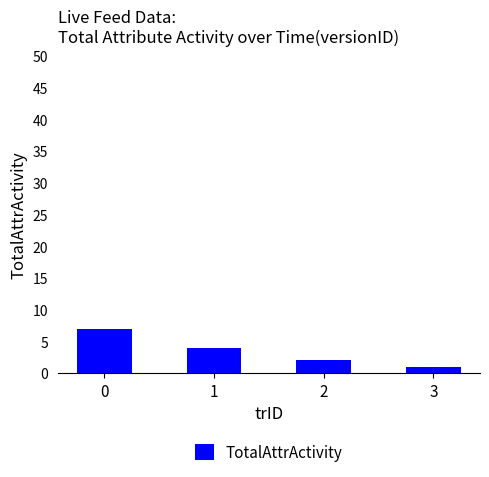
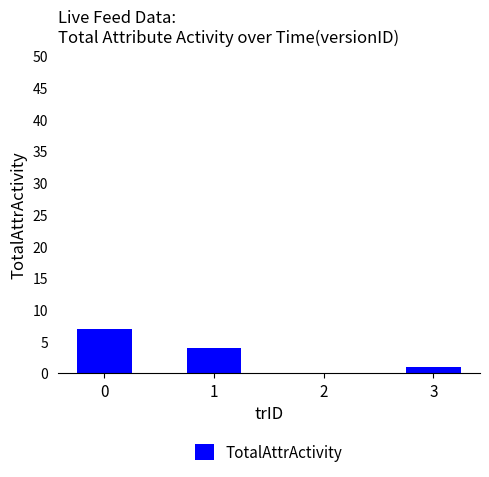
2: 2 -> 0
